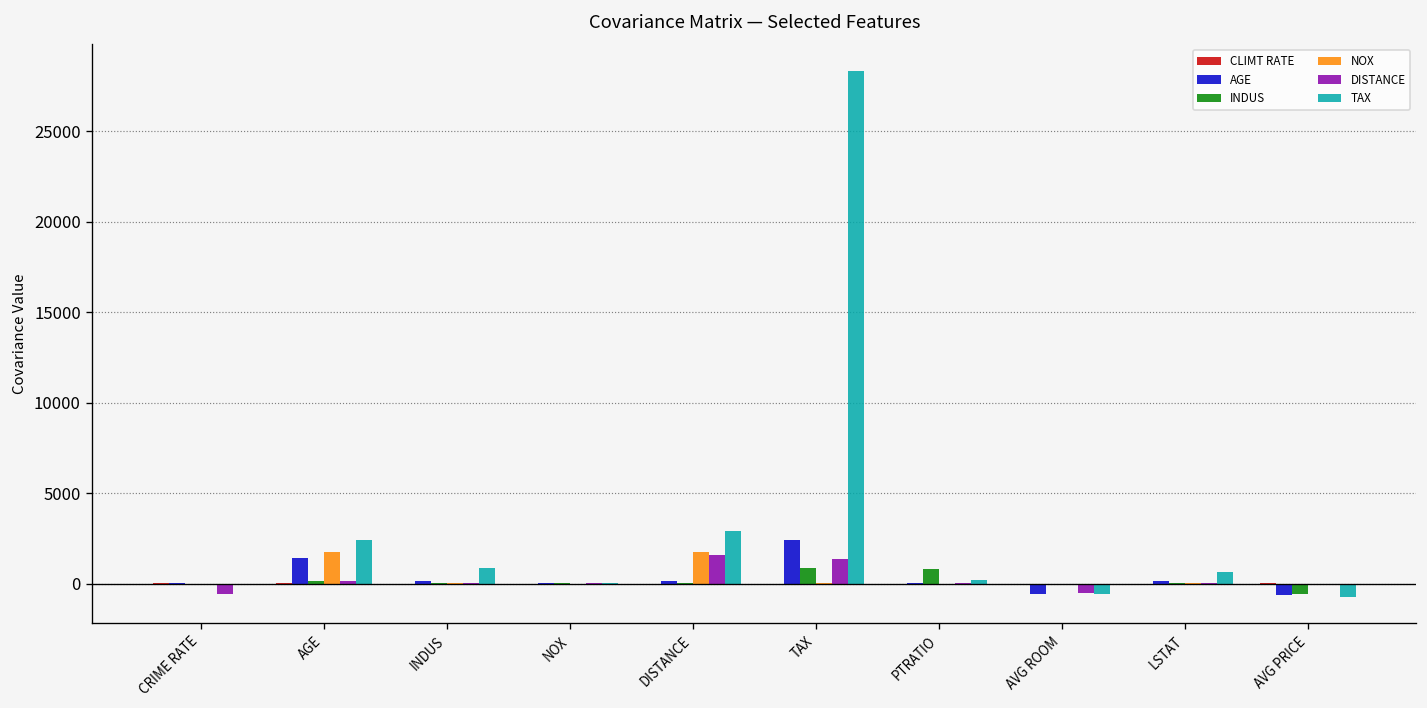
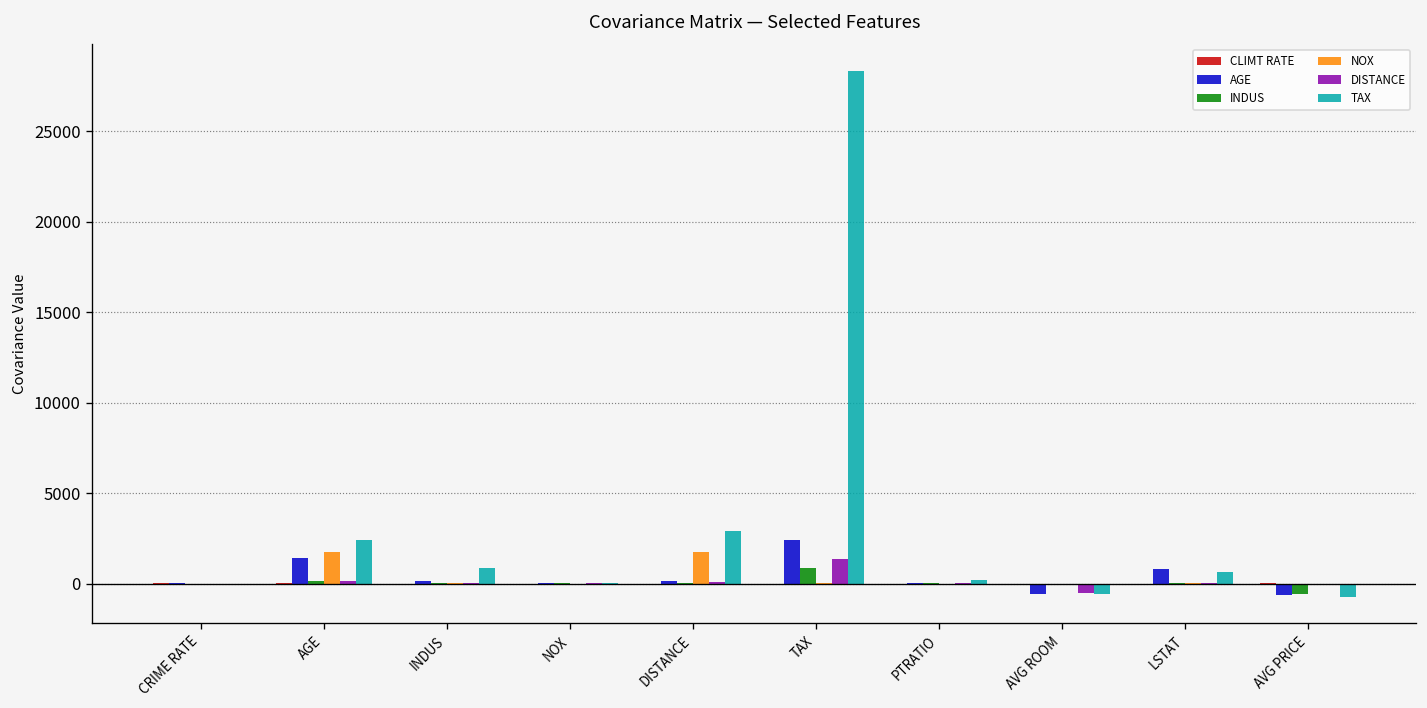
DISTANCE, CRIME RATE: -600 -> 0
DISTANCE, DISTANCE: 1600 -> 100
INDUS, PTRATIO: 800 -> 0
AGE, LSTAT: 100 -> 800
